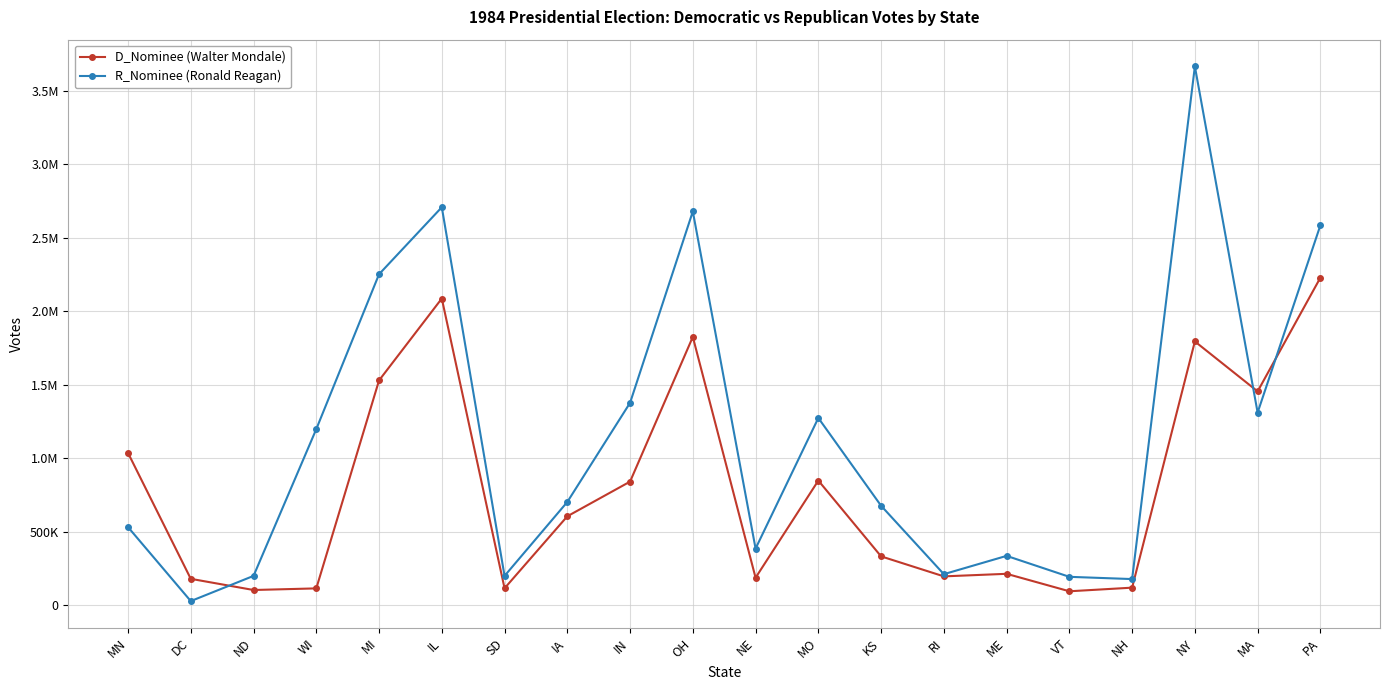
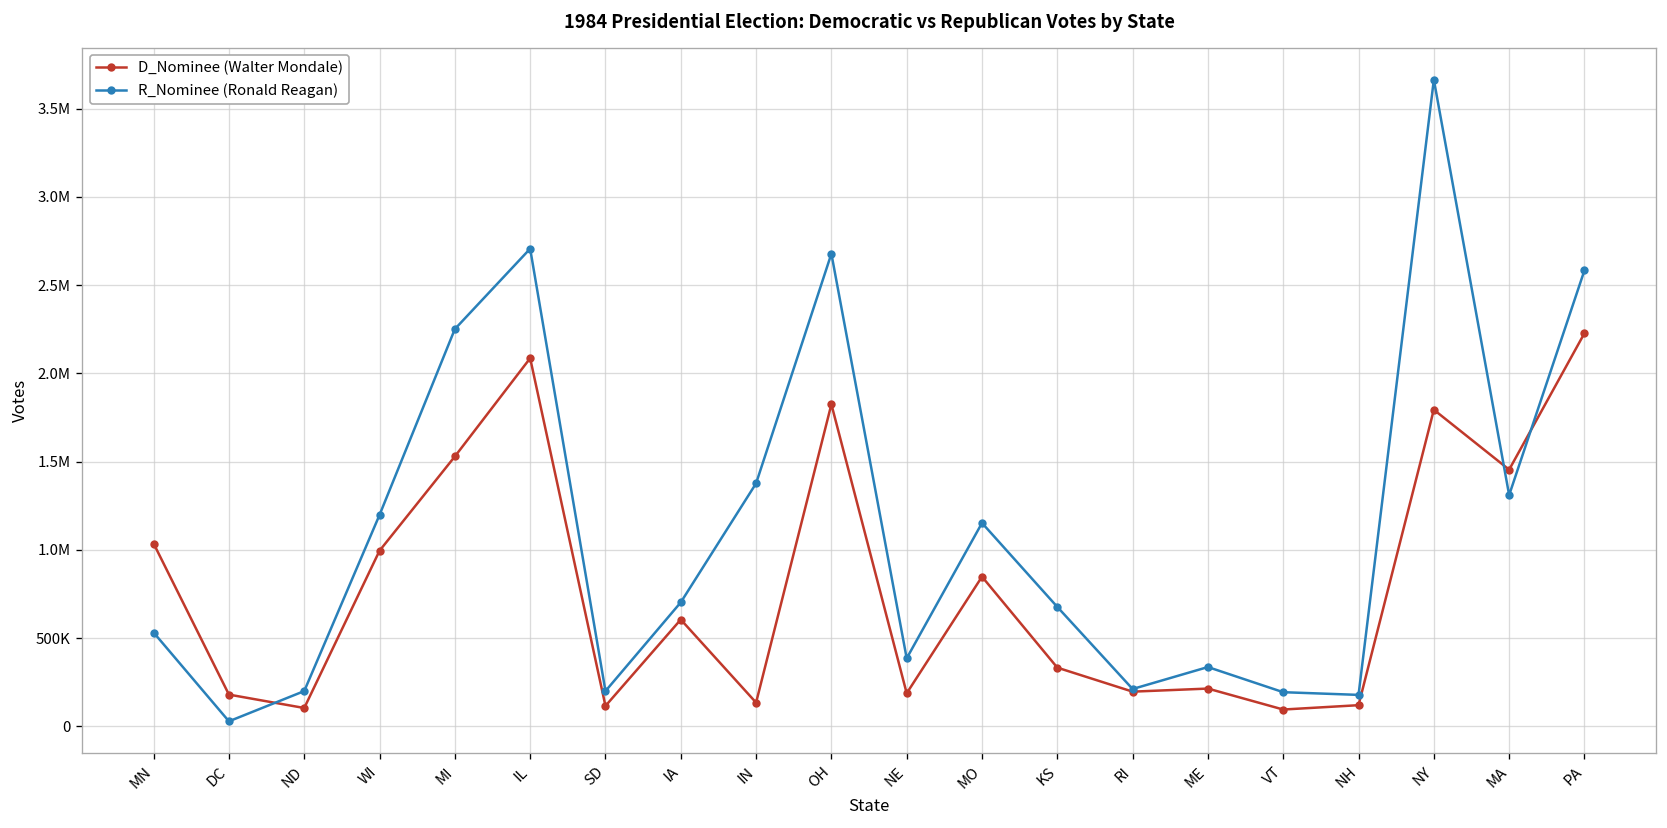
D_Nominee (Walter Mondale), WI: 120000 -> 1000000
D_Nominee (Walter Mondale), IN: 840000 -> 140000
R_Nominee (Ronald Reagan), MO: 1270000 -> 1150000
